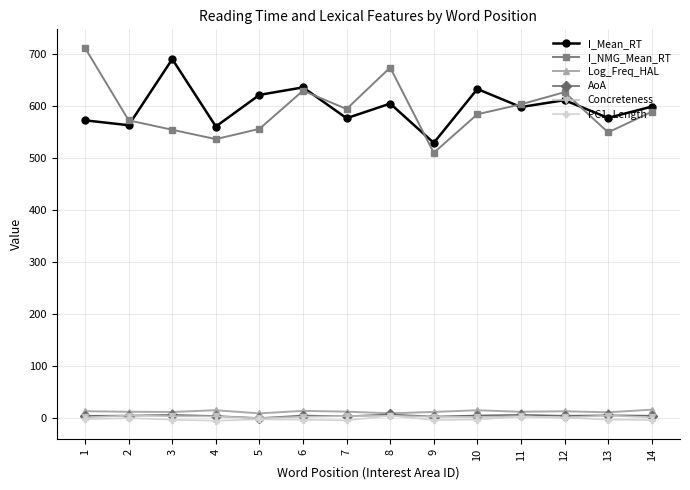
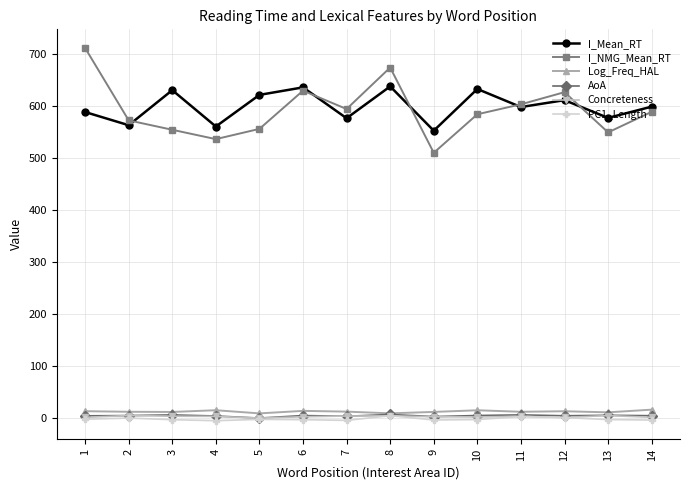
I_Mean_RT, 1: 570 -> 590
I_Mean_RT, 3: 690 -> 630
I_Mean_RT, 8: 600 -> 640
I_Mean_RT, 9: 530 -> 550
